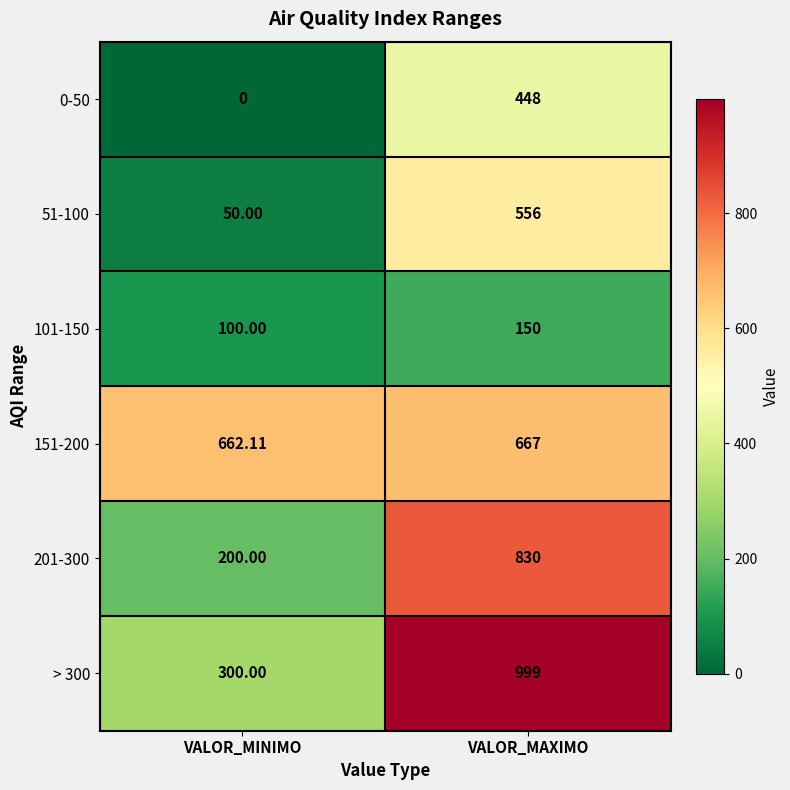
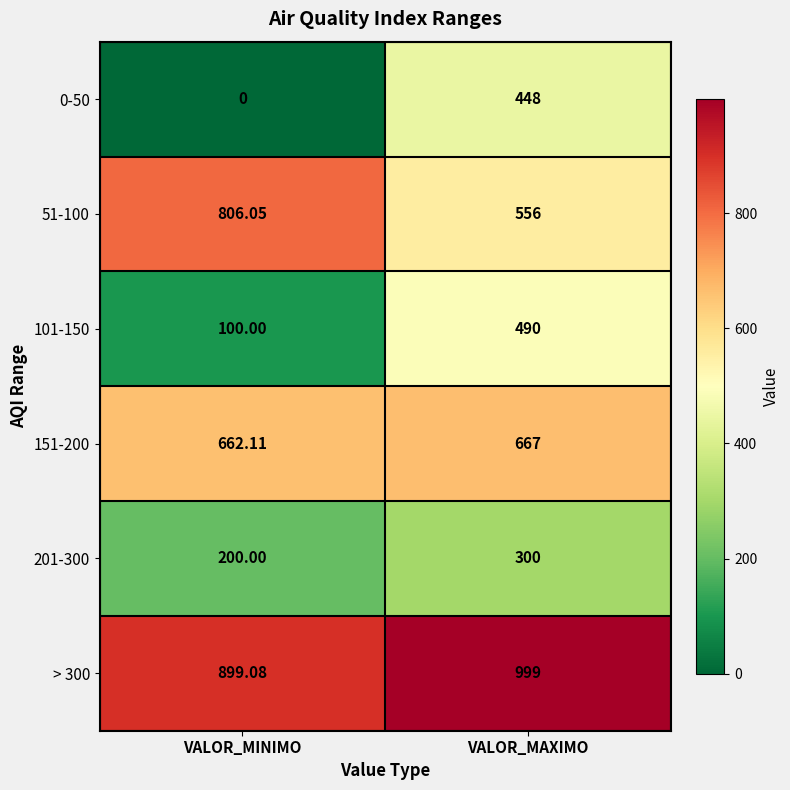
51-100, VALOR_MINIMO: 50.00 -> 806.05
101-150, VALOR_MAXIMO: 150 -> 490
201-300, VALOR_MAXIMO: 830 -> 300
> 300, VALOR_MINIMO: 300.00 -> 899.08
